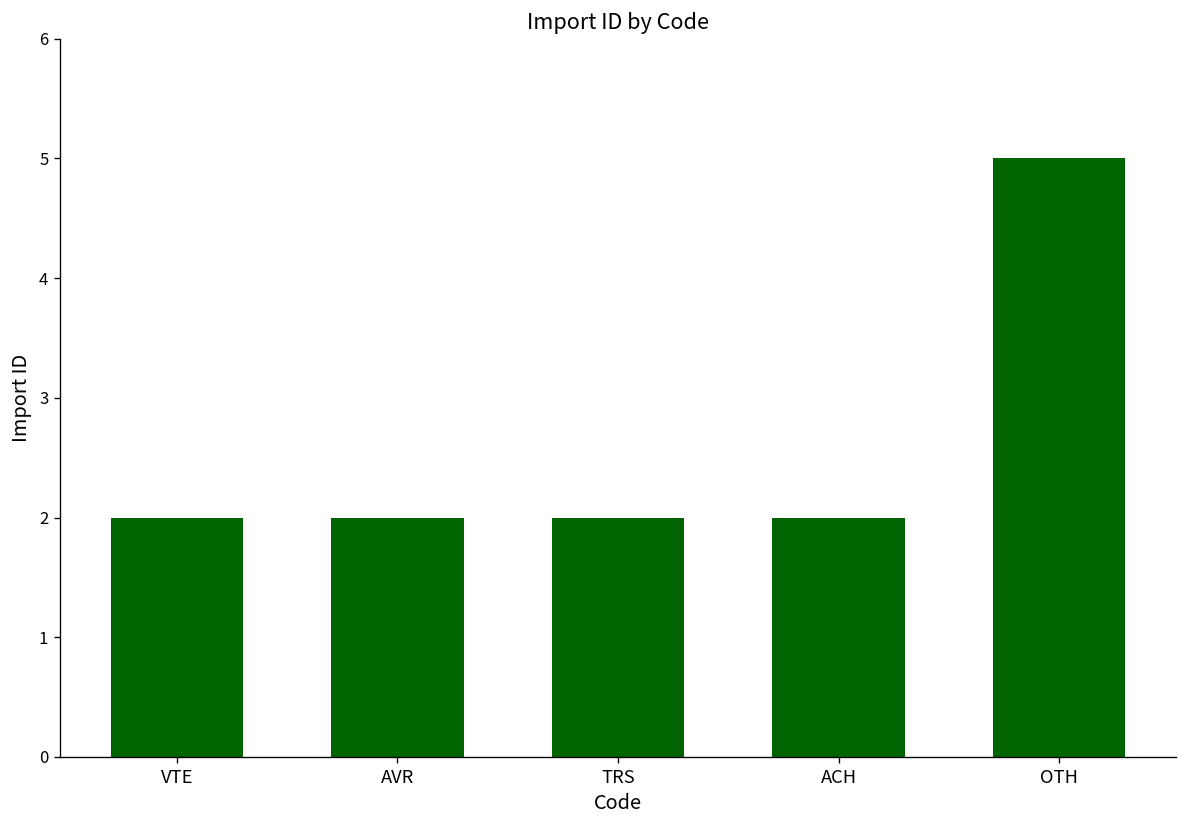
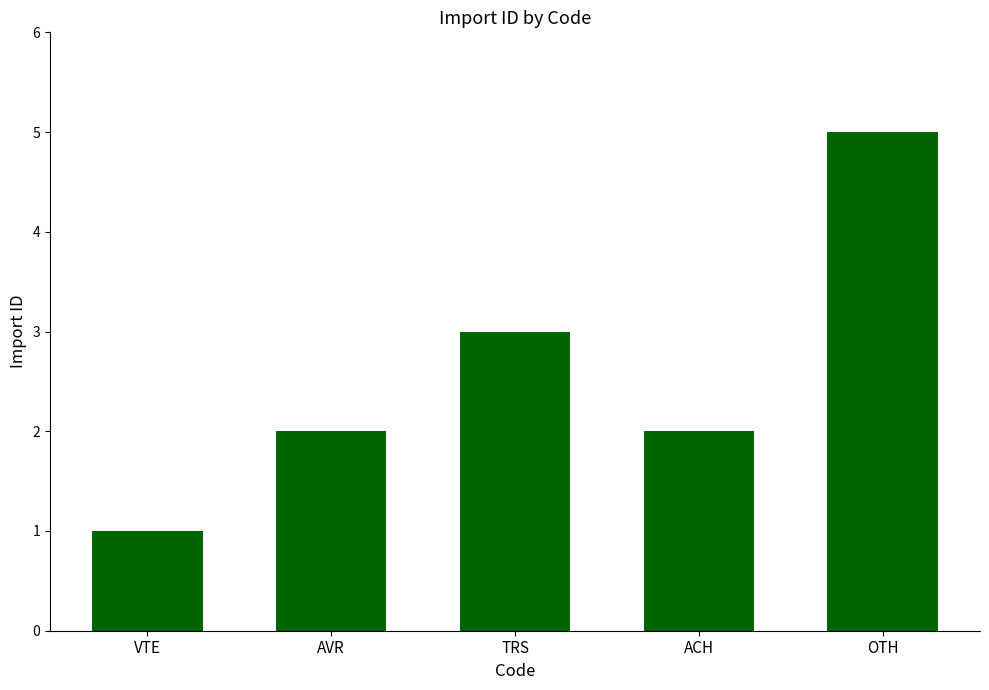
VTE: 2 -> 1
TRS: 2 -> 3
